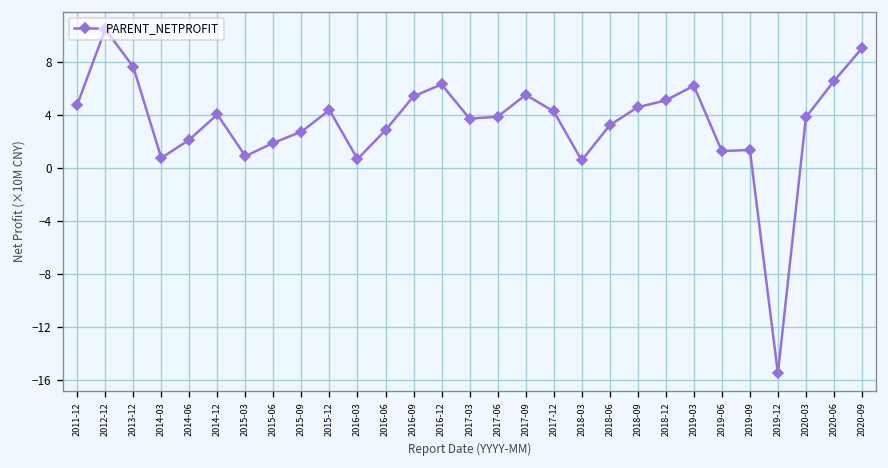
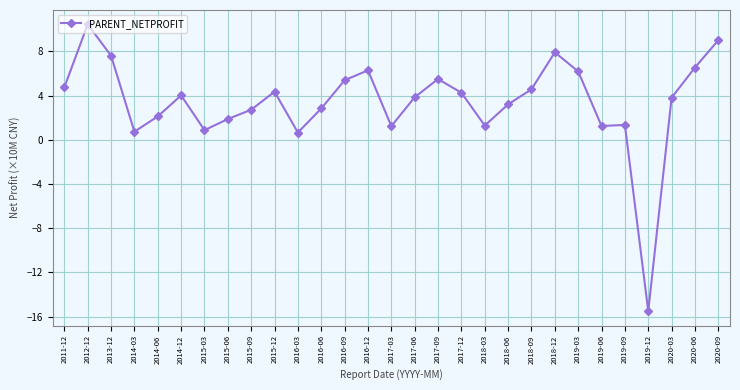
2017-03: 3.7 -> 1.2
2018-03: 0.5 -> 1.3
2018-12: 5.1 -> 7.9
